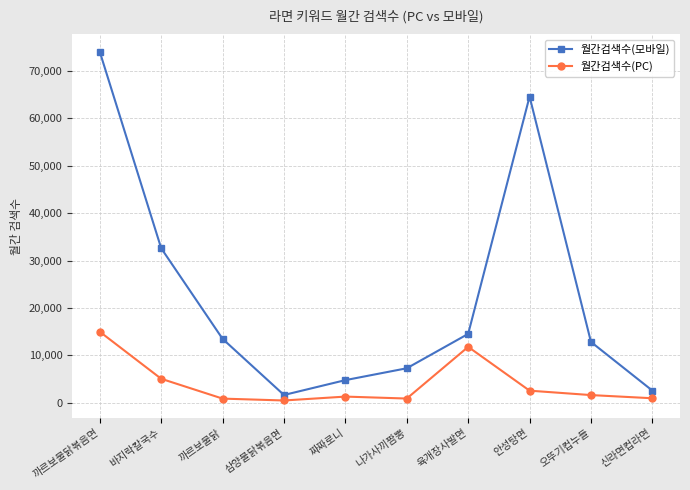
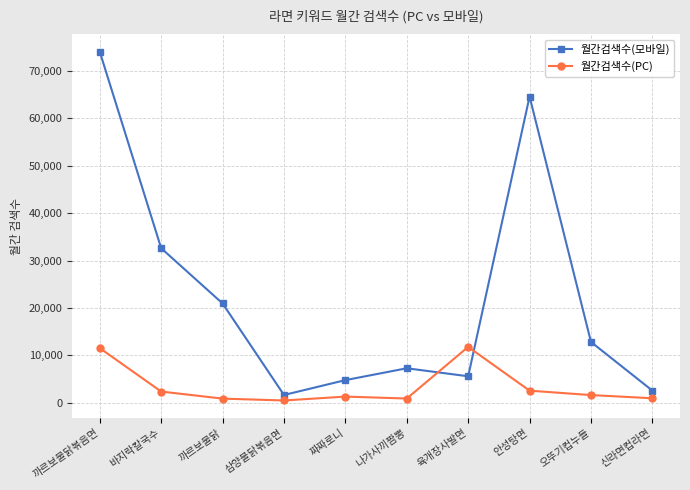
월간검색수(PC), 까르보불닭볶음면: 15,000 -> 12,000
월간검색수(PC), 바지락칼국수: 5,000 -> 2,000
월간검색수(모바일), 까르보불닭: 14,000 -> 21,000
월간검색수(모바일), 육개장사발면: 15,000 -> 6,000
